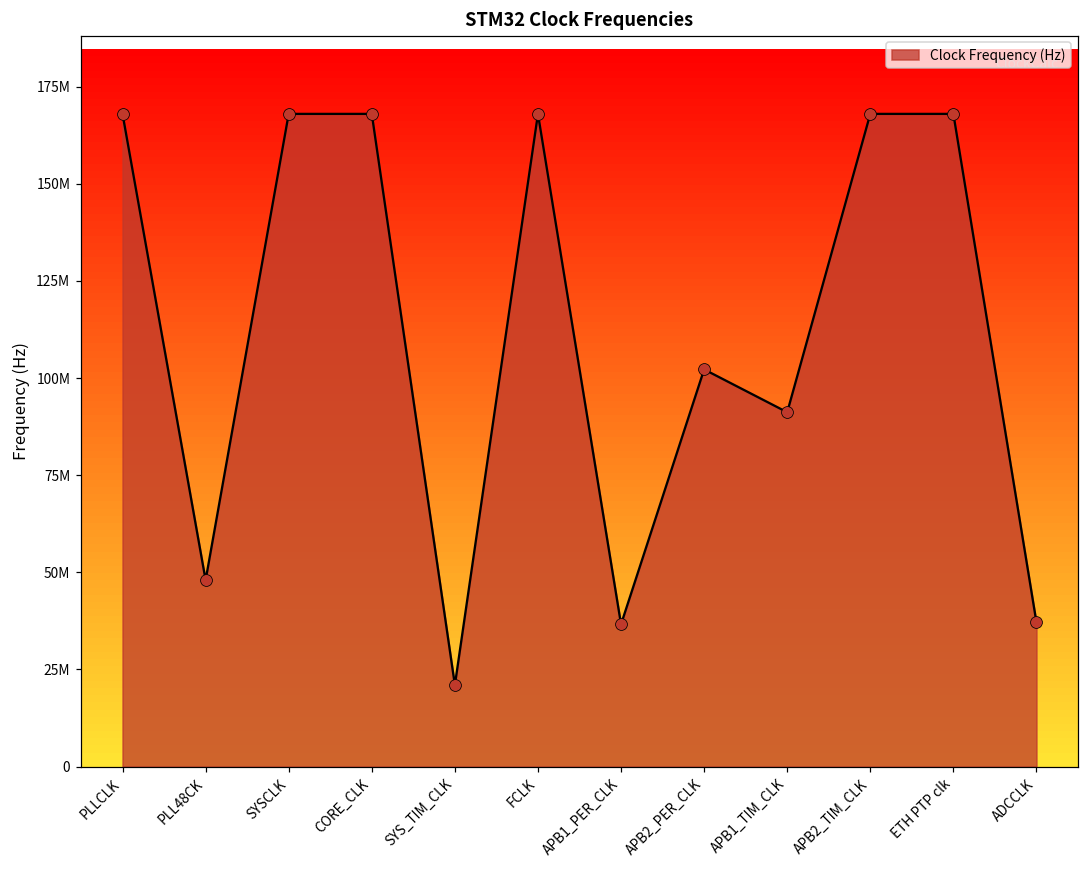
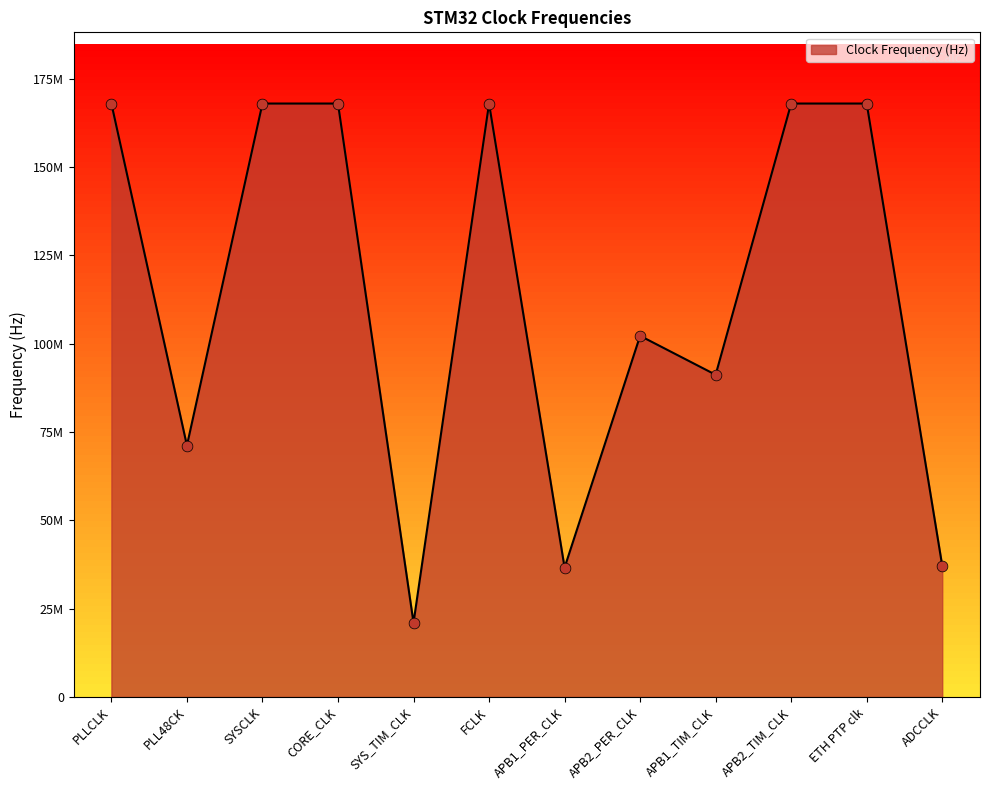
PLL48CK: 48000000 -> 71000000
